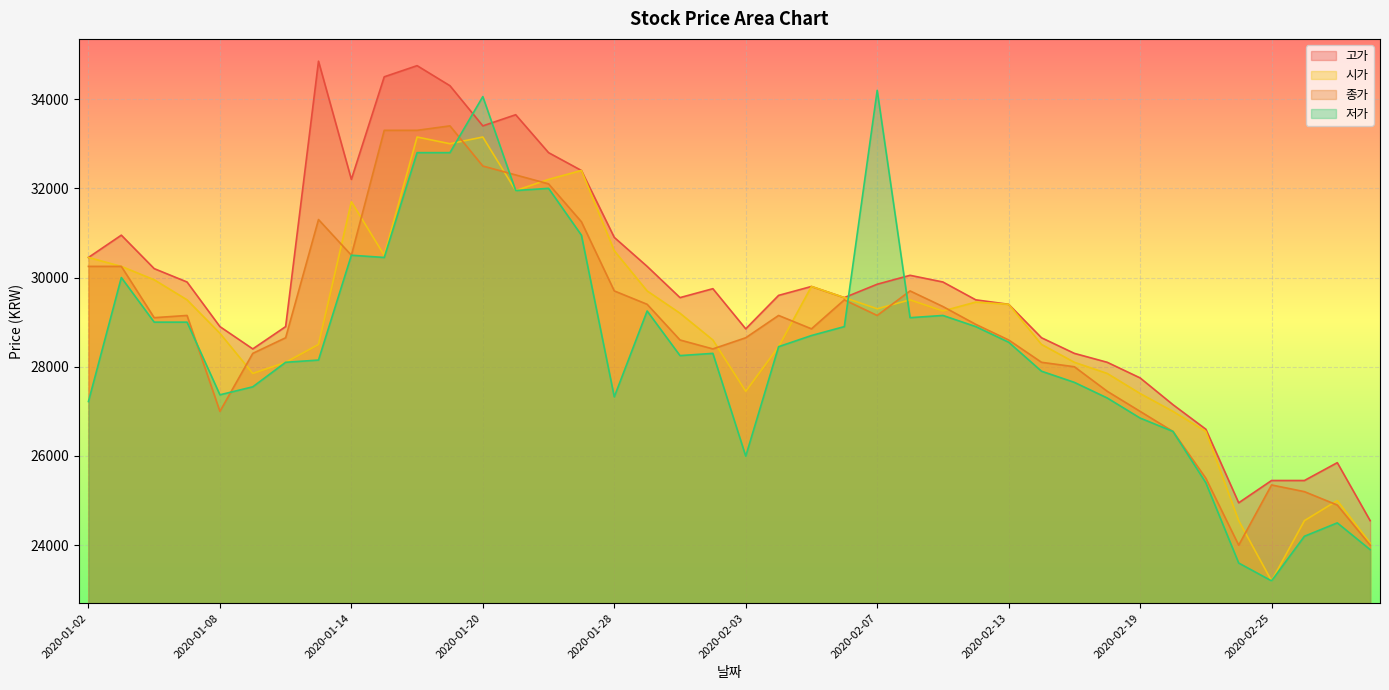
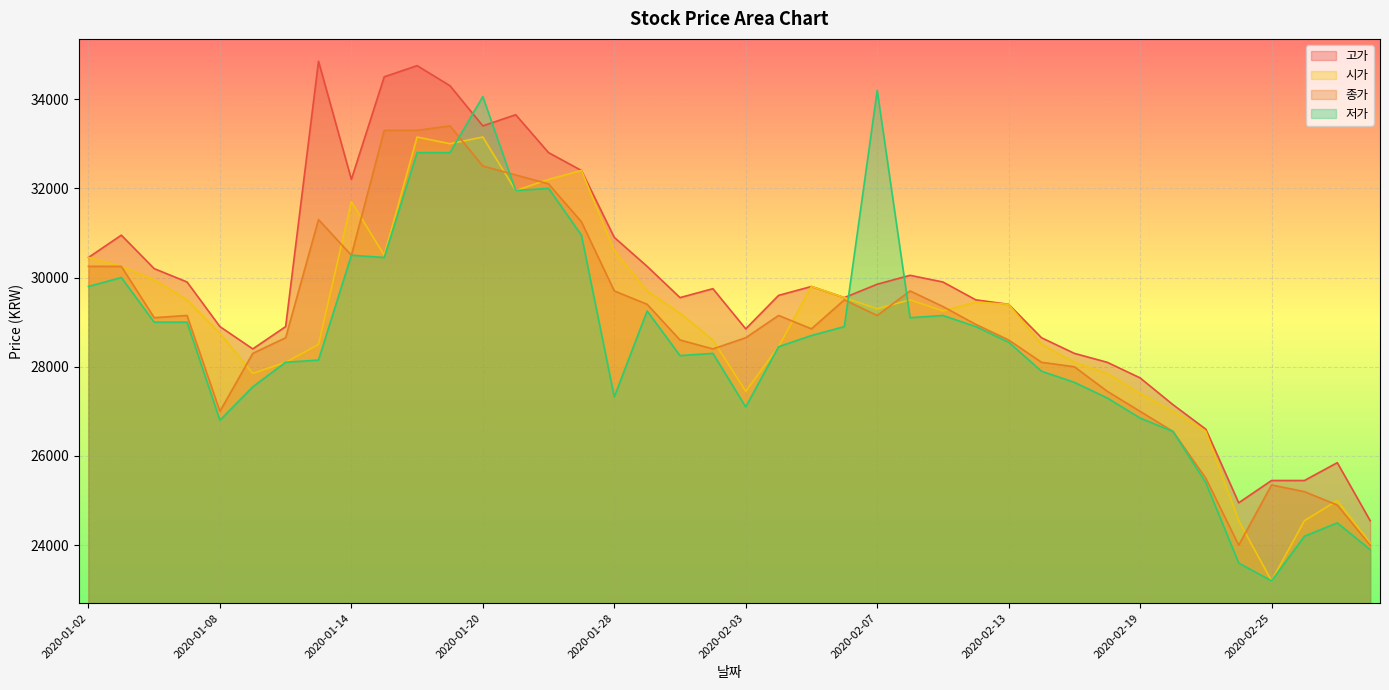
저가, 2020-01-02: 27200 -> 29800
저가, 2020-01-08: 27400 -> 26800
저가, 2020-02-03: 26000 -> 27100
